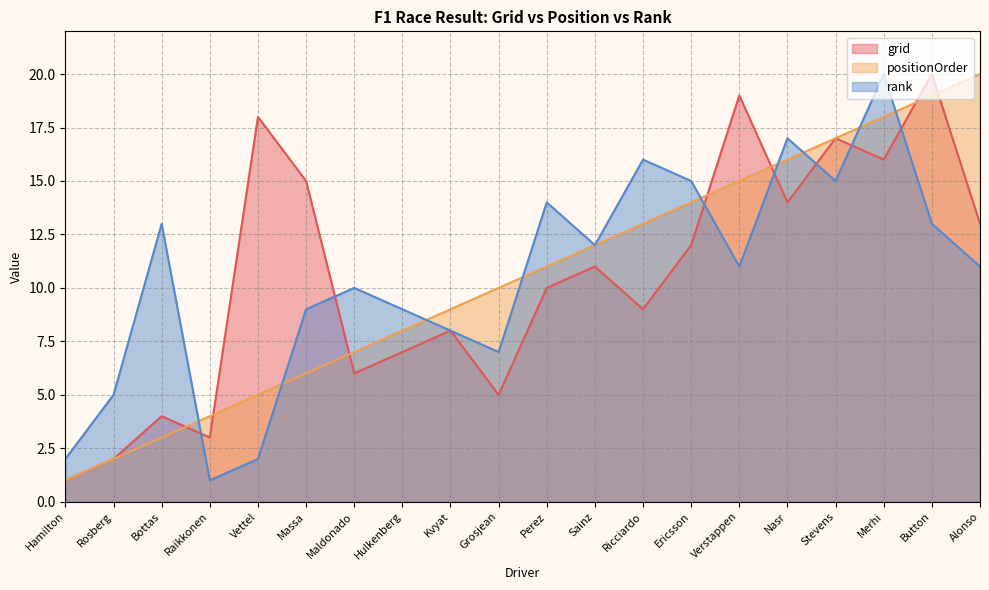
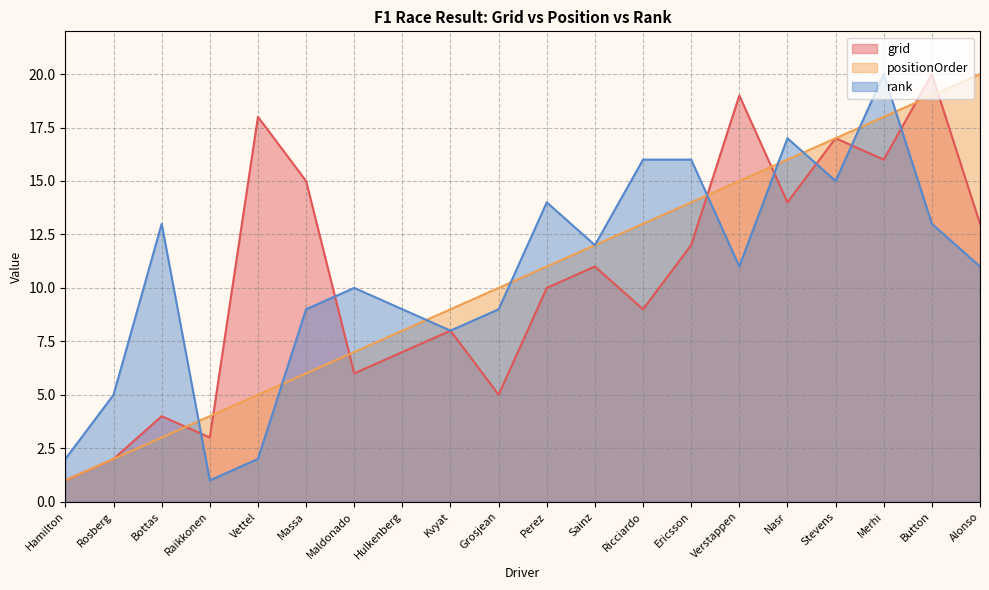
rank, Grosjean: 7 -> 9
rank, Ericsson: 15 -> 16
